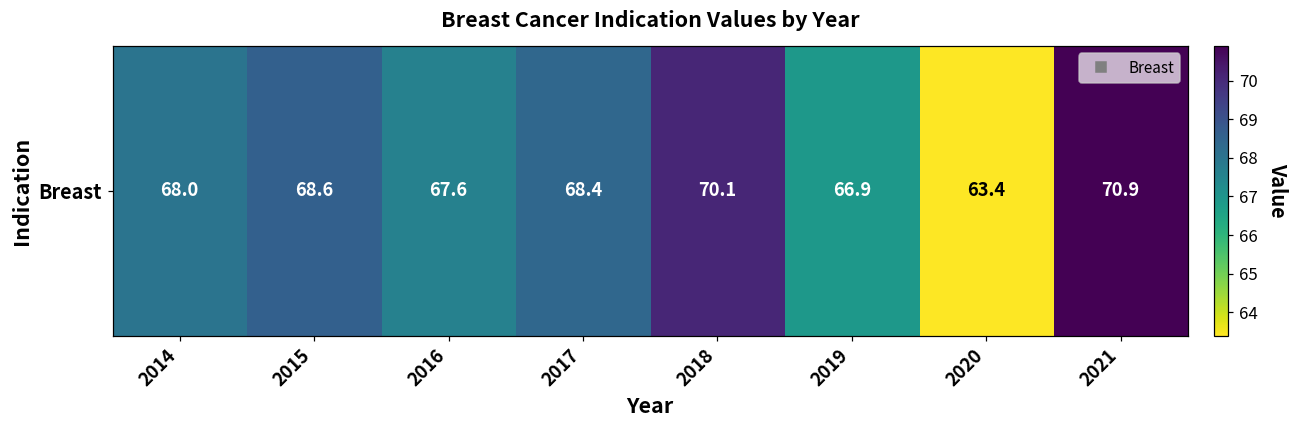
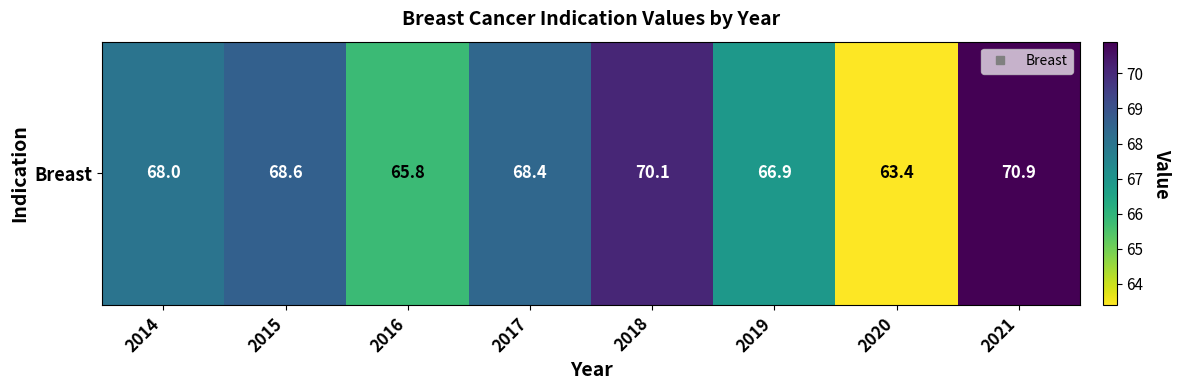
Breast, 2016: 67.6 -> 65.8
